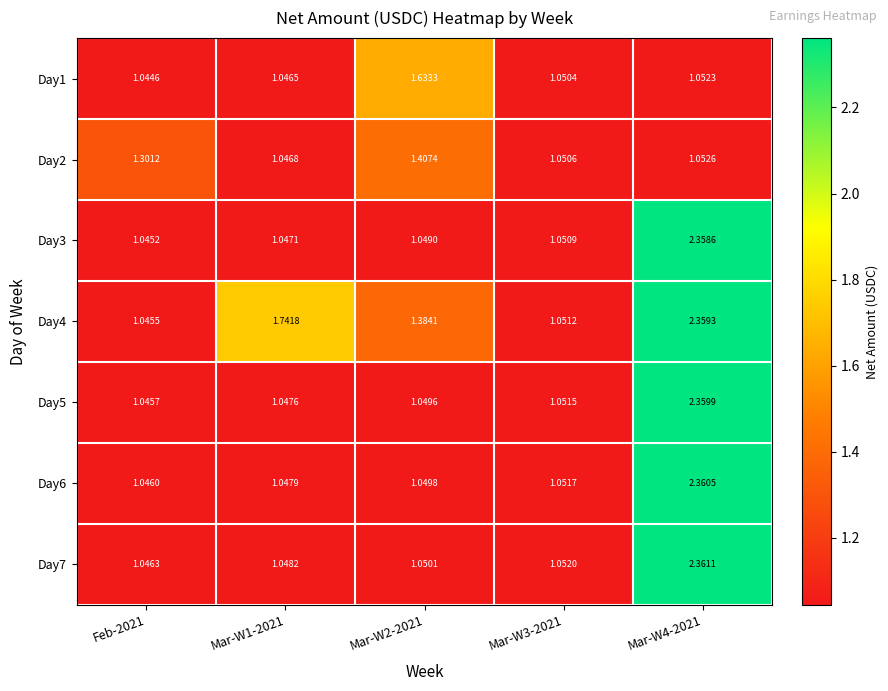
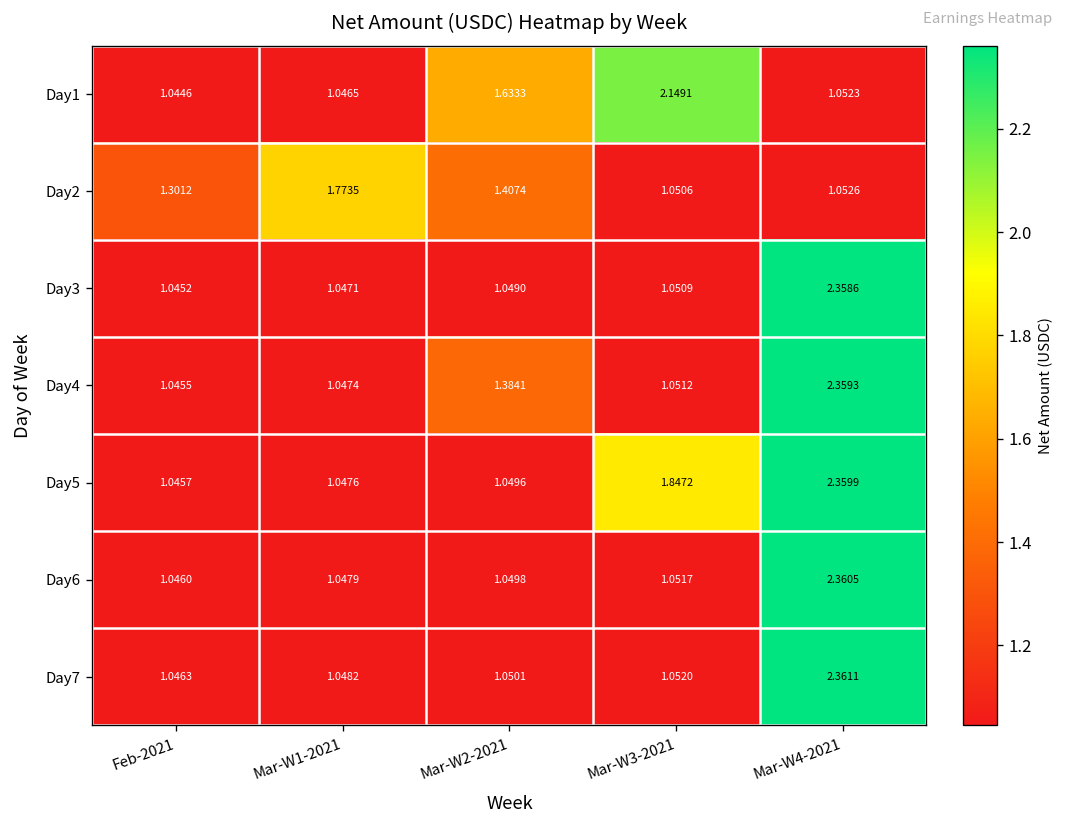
Day1, Mar-W3-2021: 1.0504 -> 2.1491
Day2, Mar-W1-2021: 1.0468 -> 1.7735
Day4, Mar-W1-2021: 1.7418 -> 1.0474
Day5, Mar-W3-2021: 1.0515 -> 1.8472
